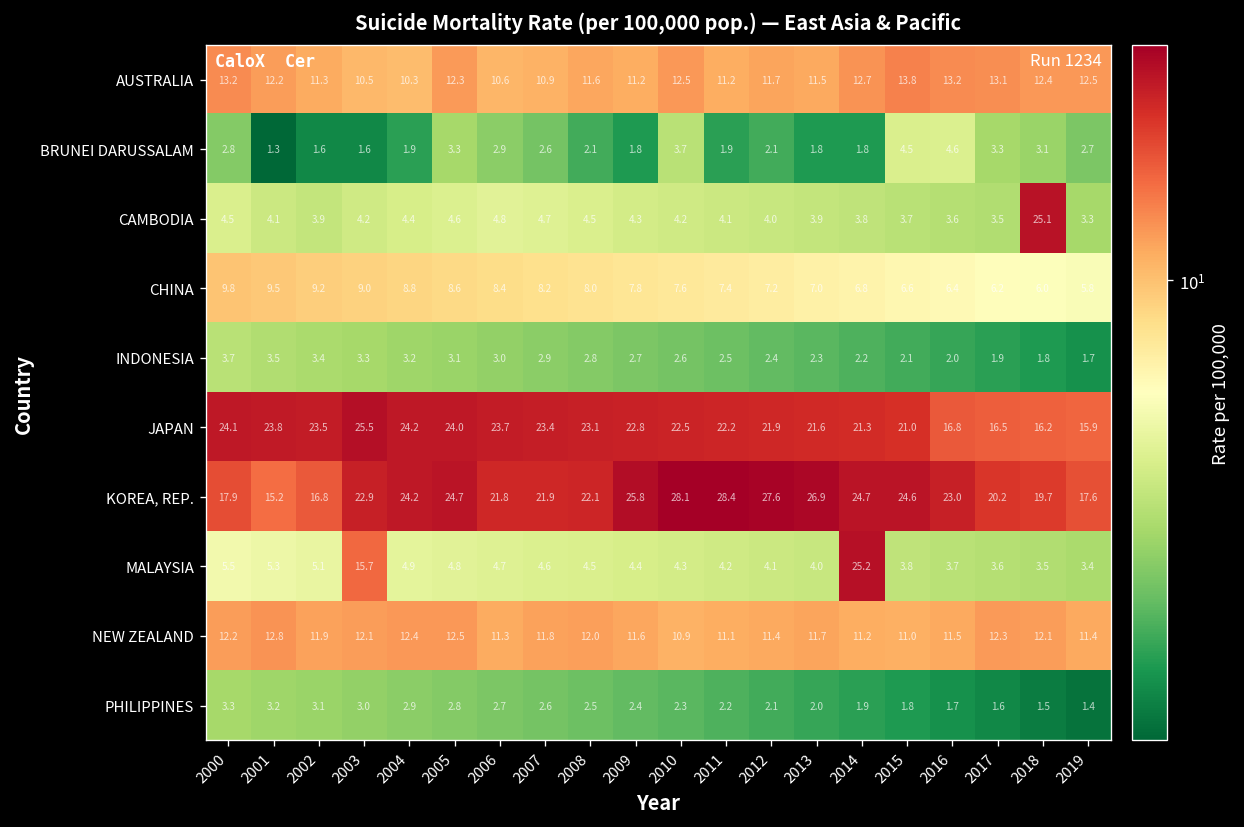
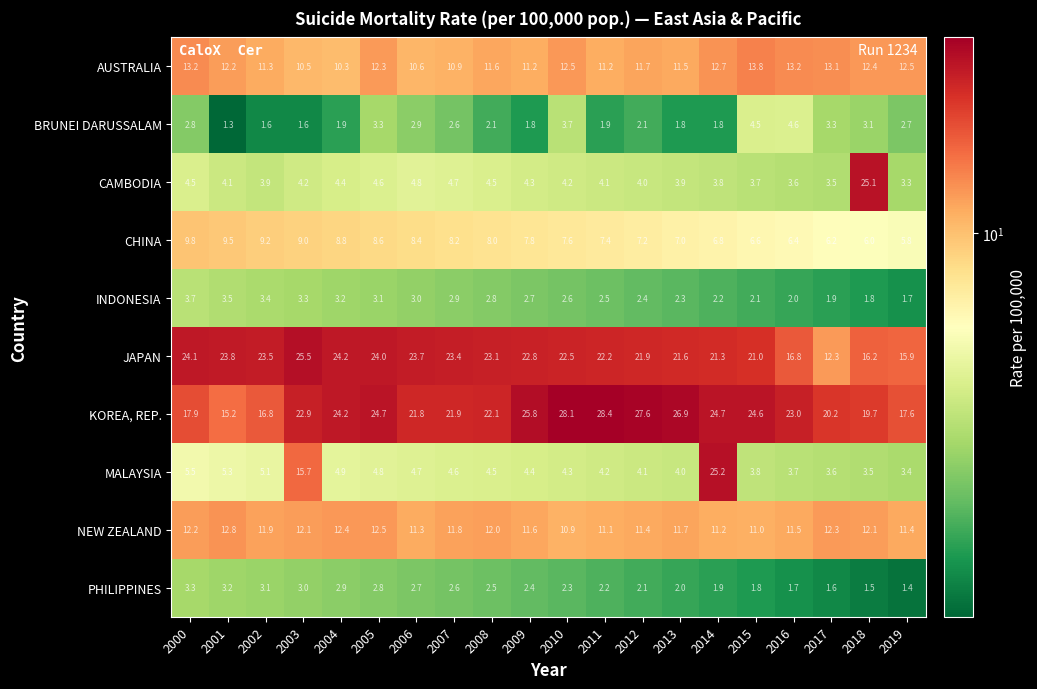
JAPAN, 2017: 16.5 -> 12.3
